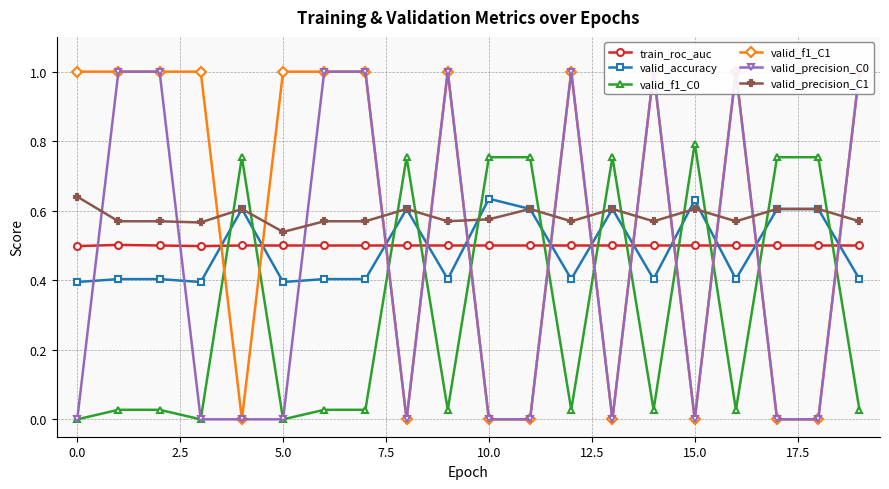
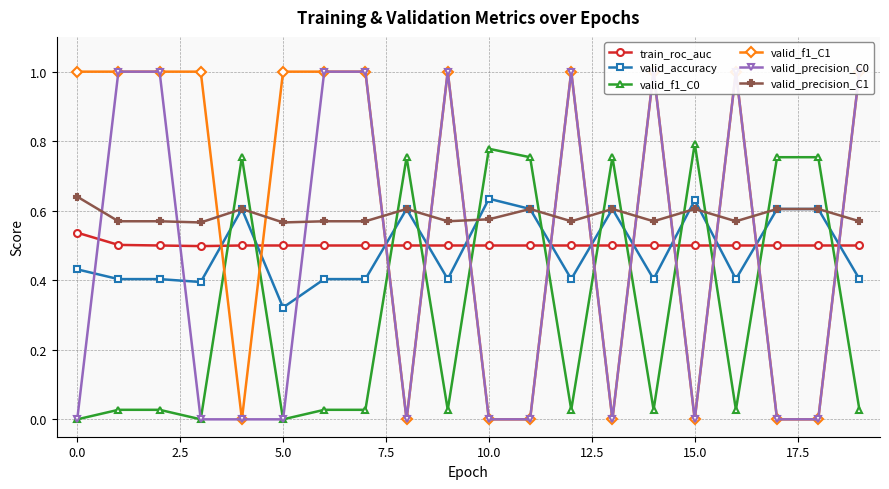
train_roc_auc, 0.0: 0.50 -> 0.54
valid_accuracy, 0.0: 0.39 -> 0.43
valid_accuracy, 5.0: 0.39 -> 0.32
valid_precision_C1, 5.0: 0.54 -> 0.57
valid_f1_C0, 10.0: 0.75 -> 0.78
